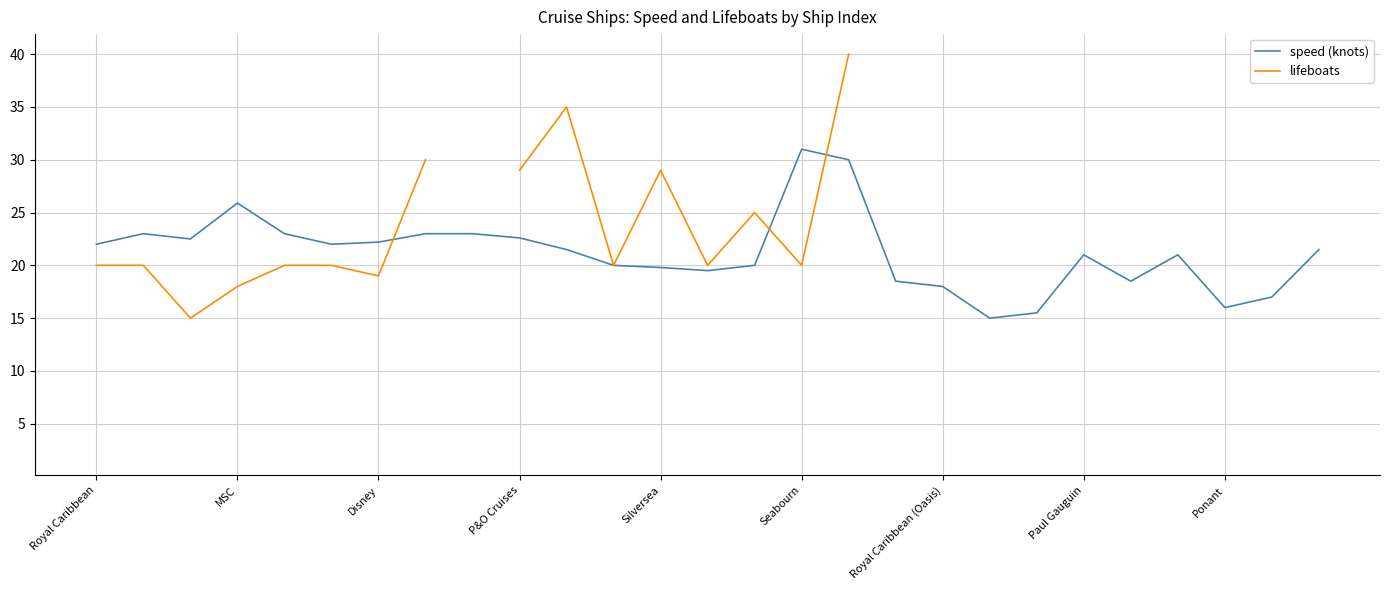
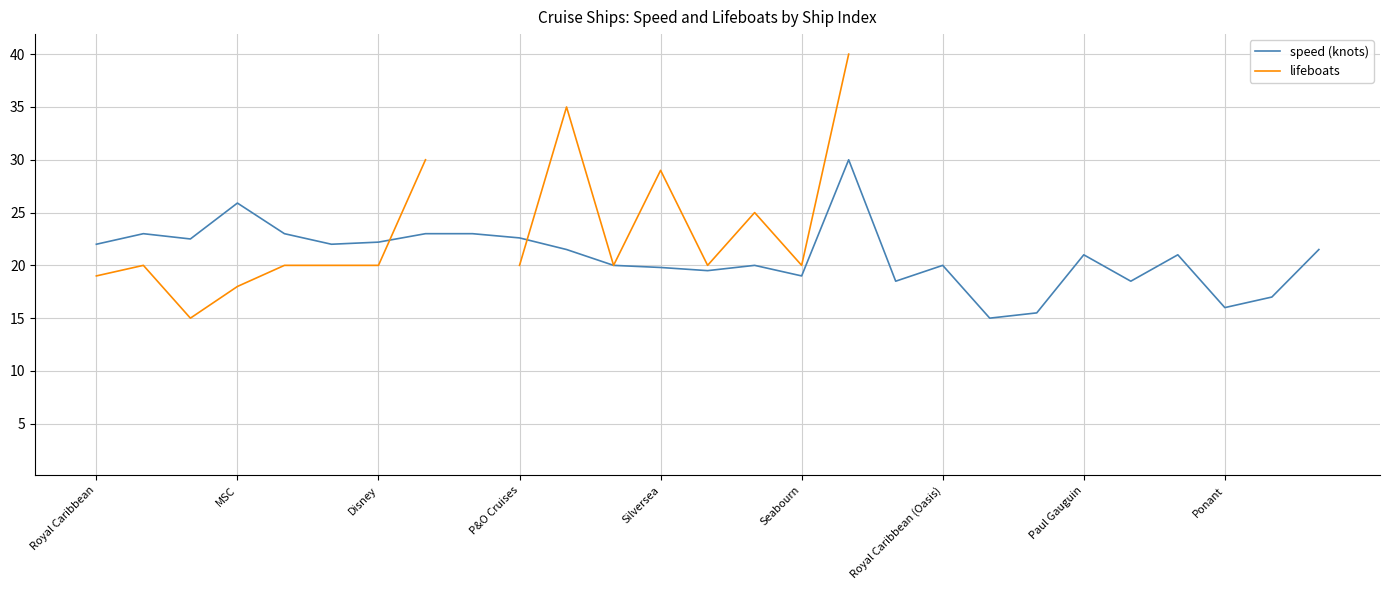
lifeboats, Royal Caribbean: 20 -> 19
lifeboats, Disney: 19 -> 20
lifeboats, P&O Cruises: 29 -> 20
speed (knots), Seabourn: 31 -> 19
speed (knots), Royal Caribbean (Oasis): 18 -> 20
